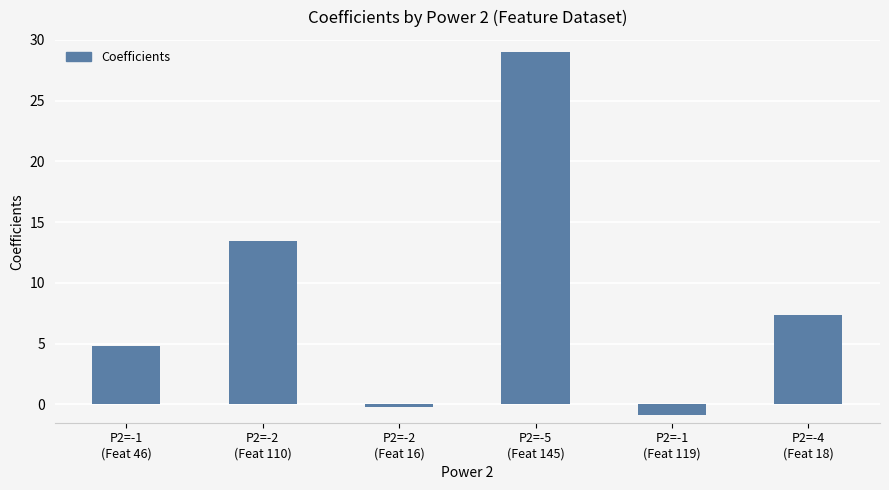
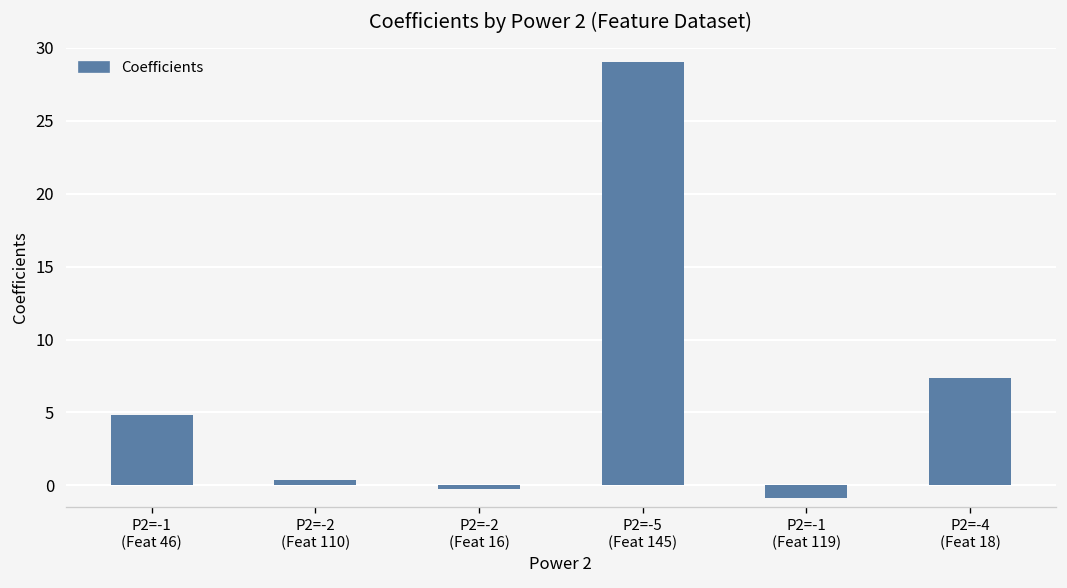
P2=-2 (Feat 110): 13.5 -> 0.4
